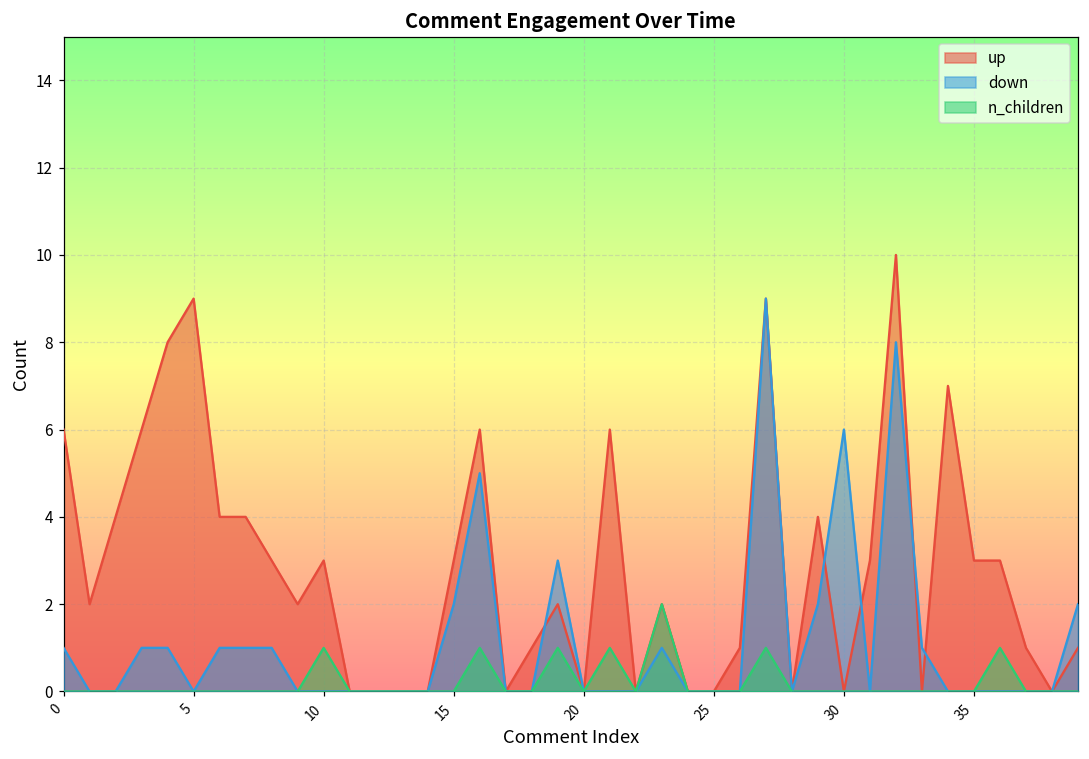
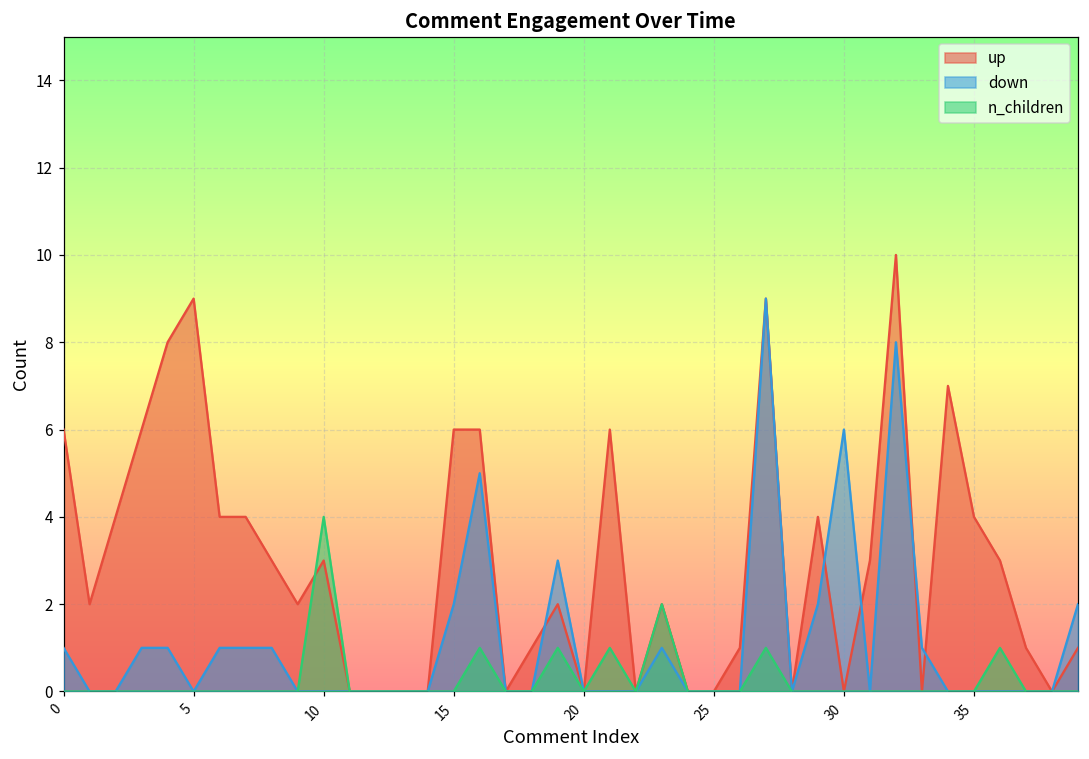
n_children, 10: 1 -> 4
up, 15: 3 -> 6
up, 35: 3 -> 4
